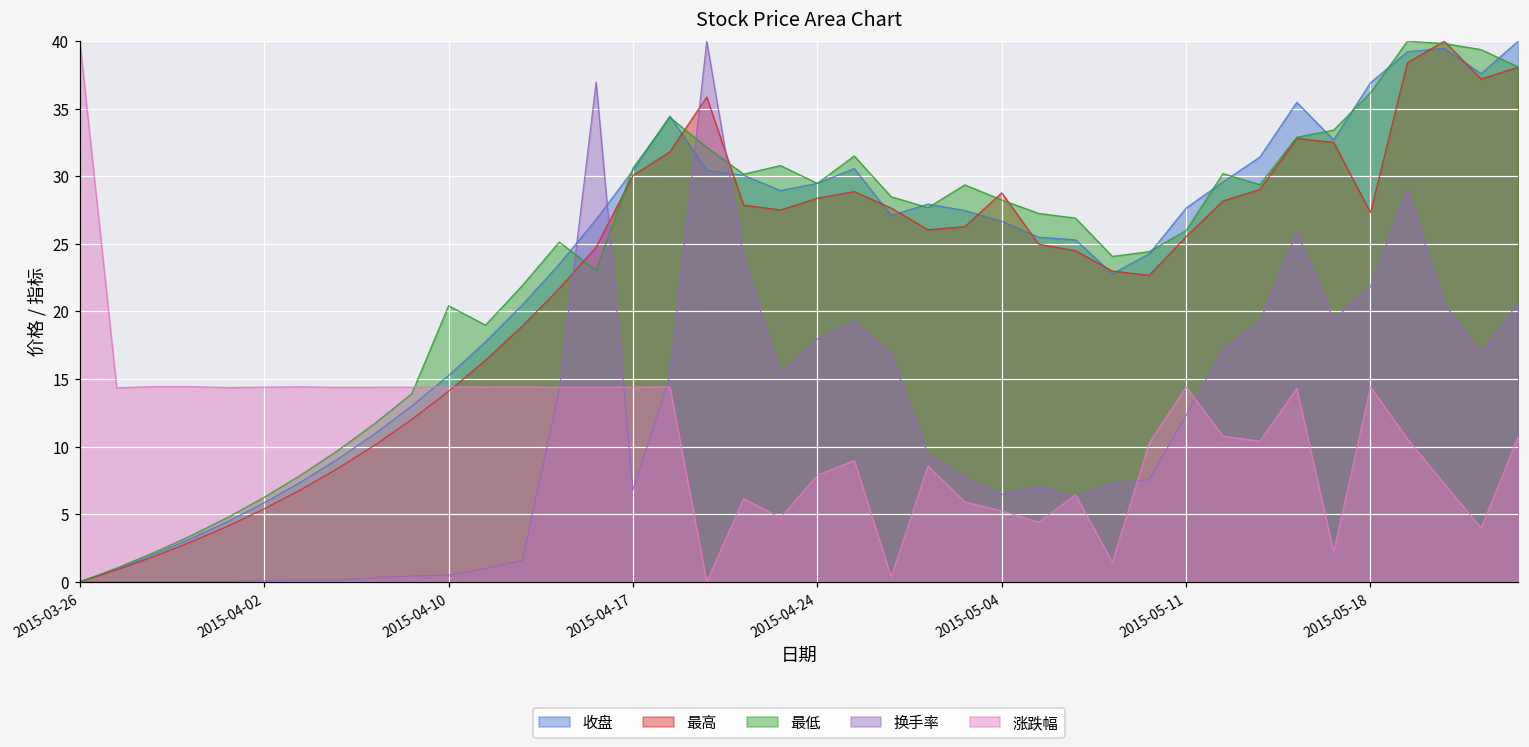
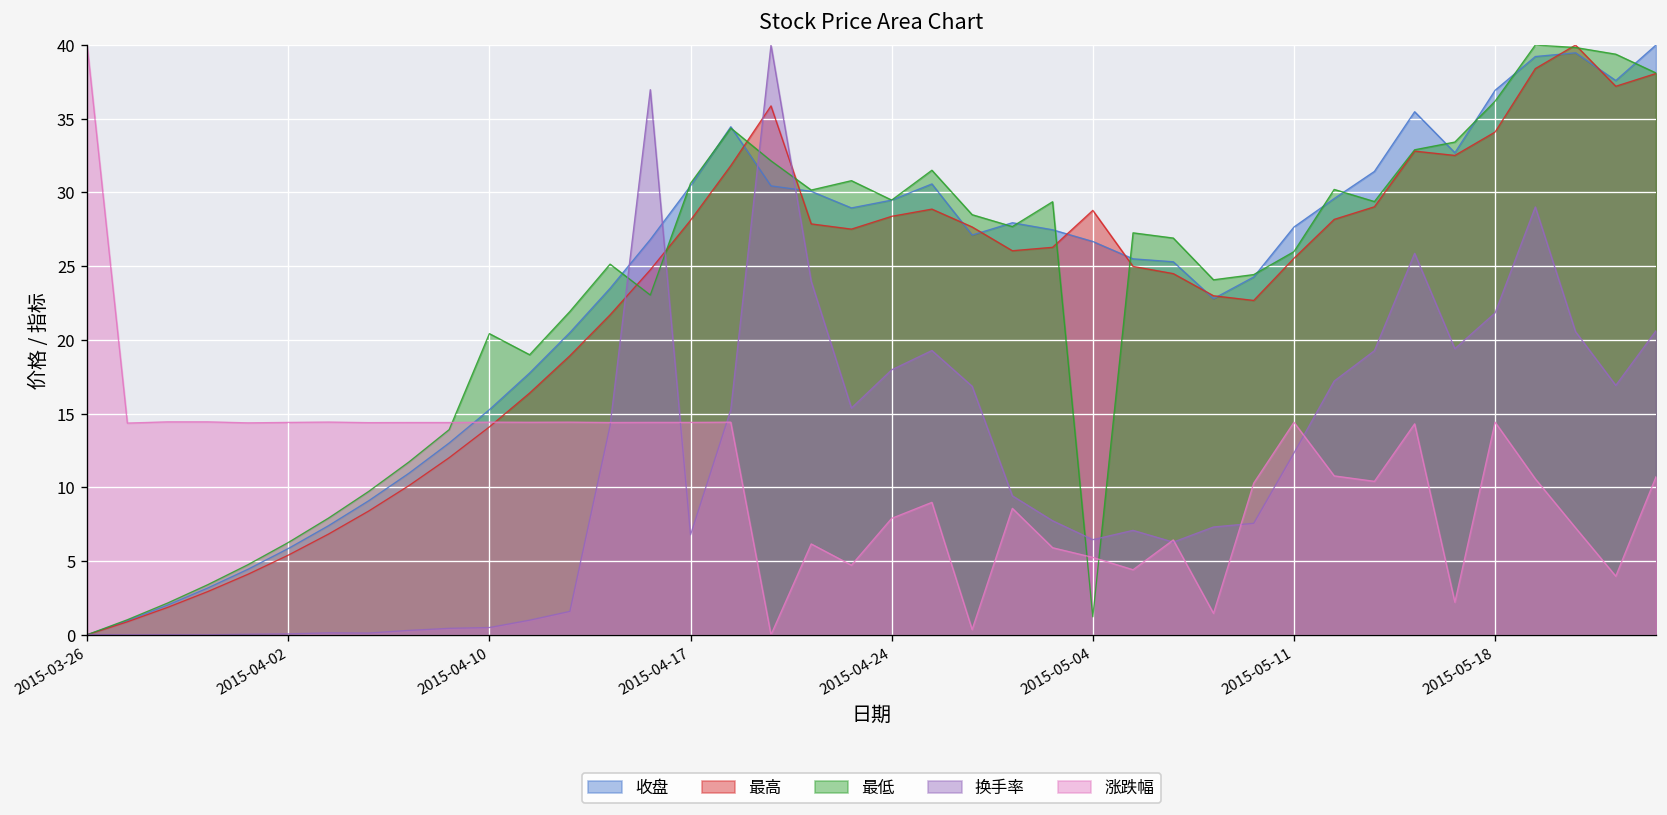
最高, 2015-04-17: 30.1 -> 28.1
最低, 2015-05-04: 28.3 -> 1.2
最高, 2015-05-18: 27.3 -> 34.1
